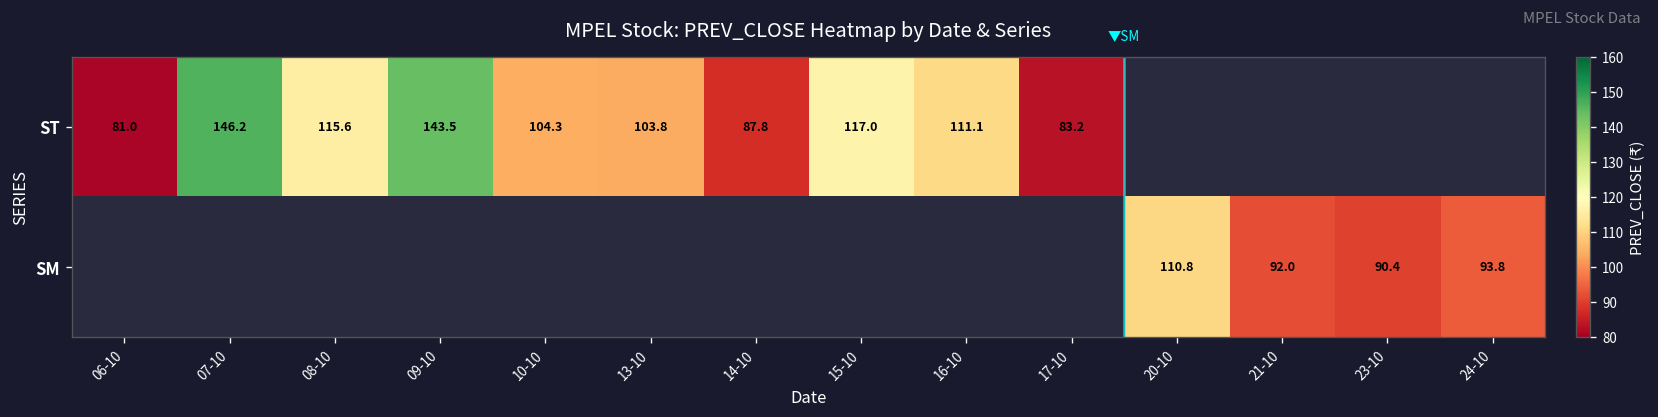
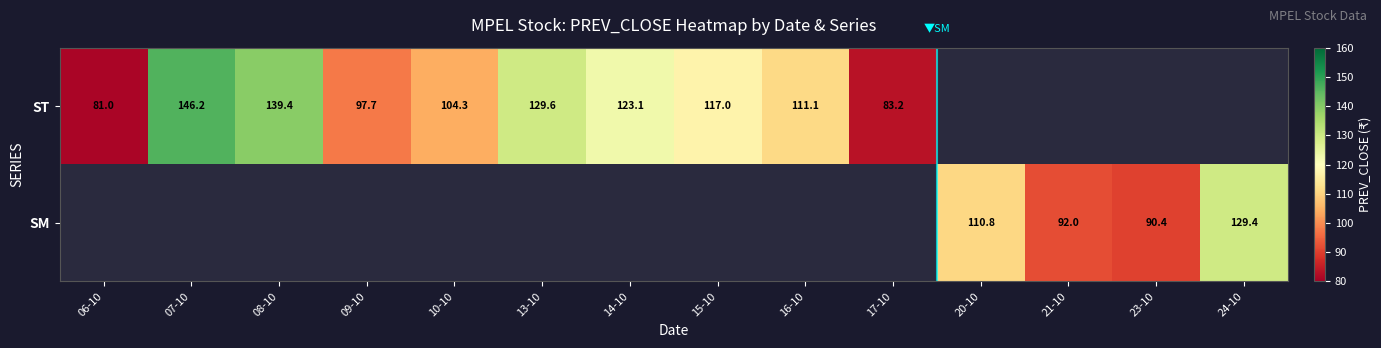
ST, 08-10: 115.6 -> 139.4
ST, 09-10: 143.5 -> 97.7
ST, 13-10: 103.8 -> 129.6
ST, 14-10: 87.8 -> 123.1
SM, 24-10: 93.8 -> 129.4
